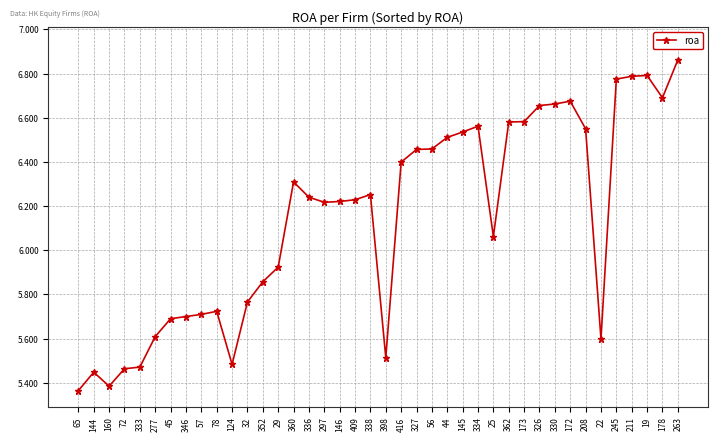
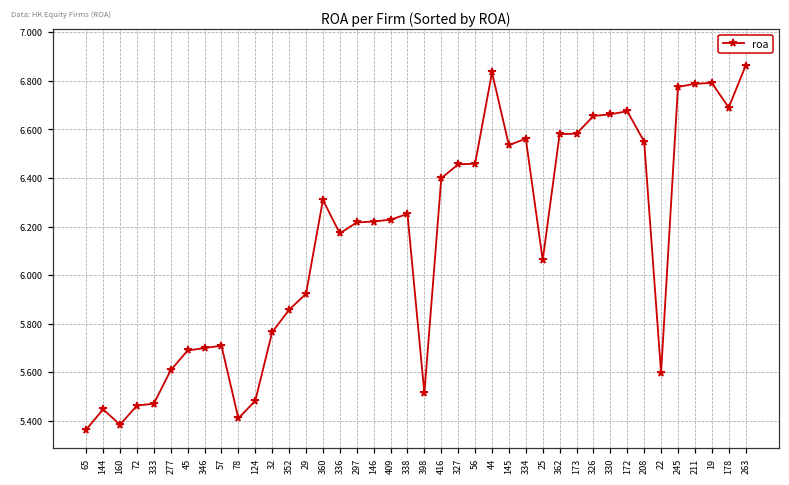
78: 5.72 -> 5.41
336: 6.24 -> 6.17
44: 6.51 -> 6.83
